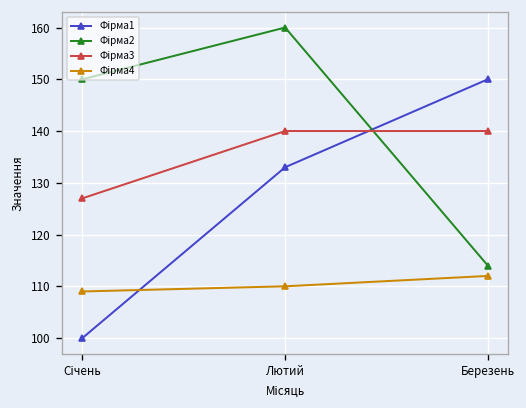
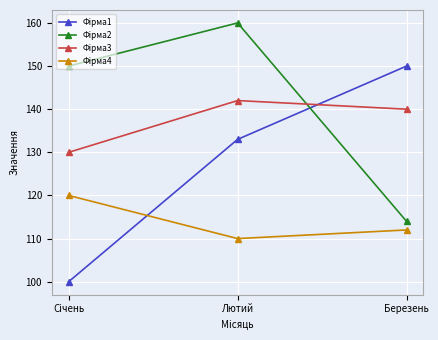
Фірма3, Січень: 127 -> 130
Фірма4, Січень: 109 -> 120
Фірма3, Лютий: 140 -> 142
